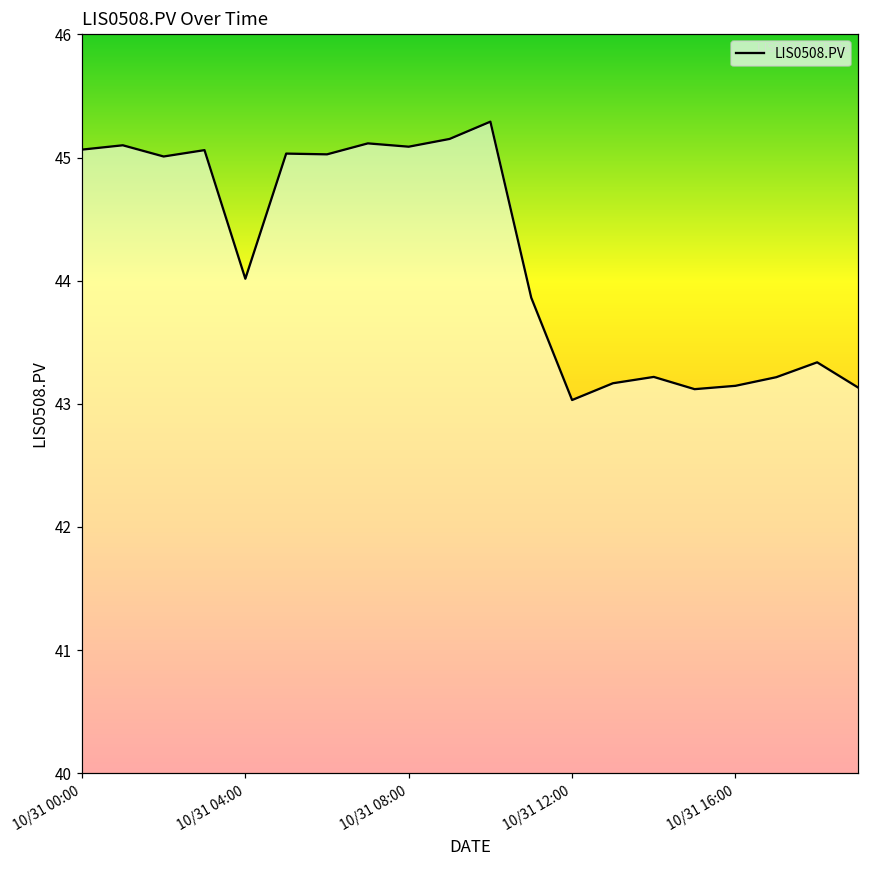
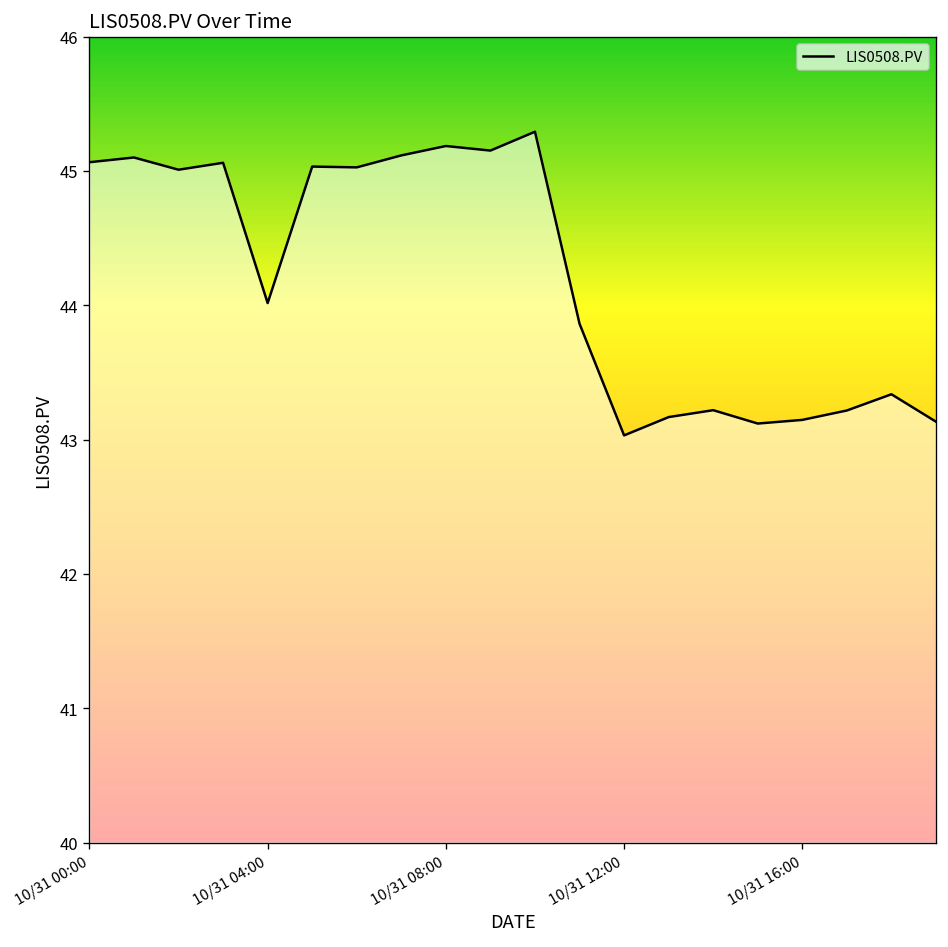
10/31 08:00: 45.09 -> 45.19
